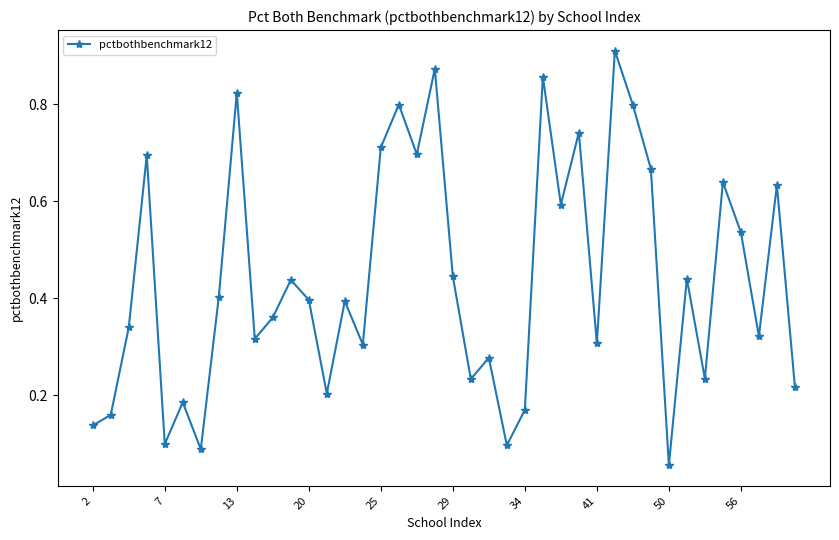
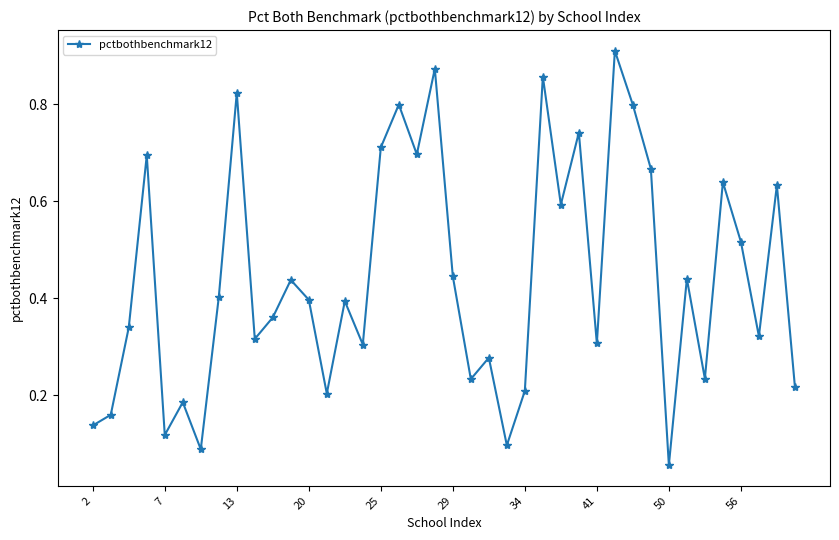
7: 0.10 -> 0.12
34: 0.17 -> 0.21
56: 0.54 -> 0.52
